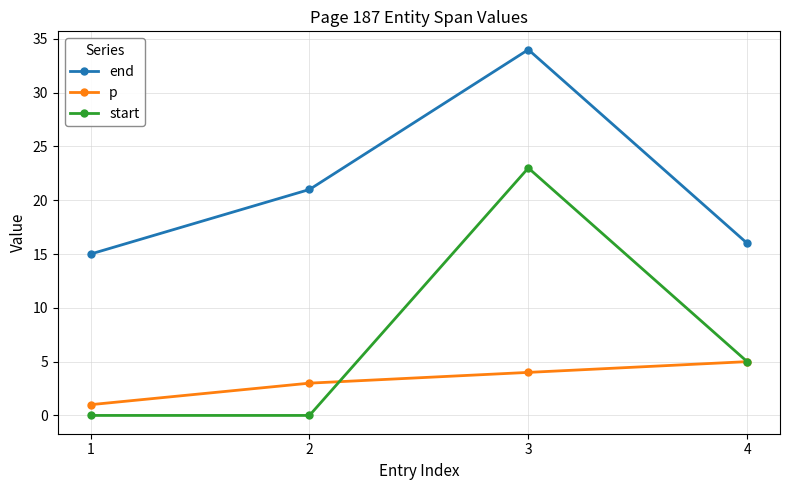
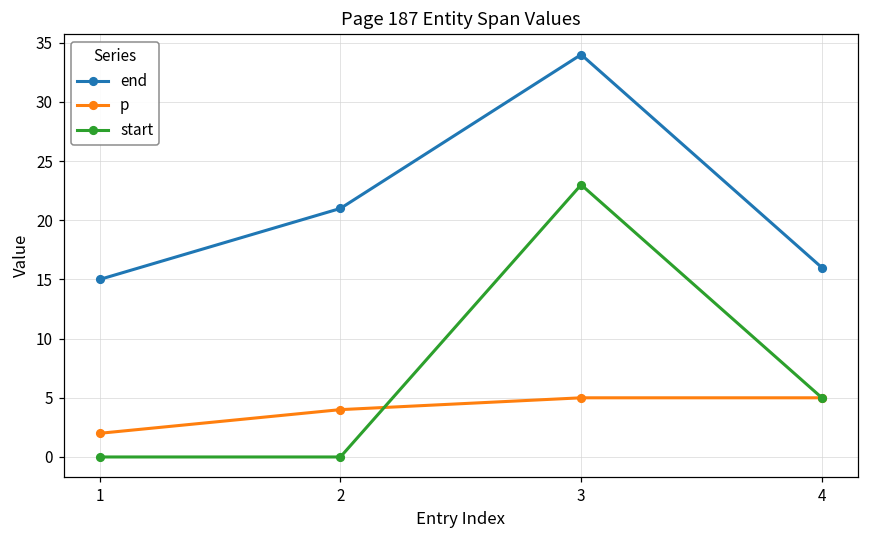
p, 1: 1 -> 2
p, 2: 3 -> 4
p, 3: 4 -> 5
